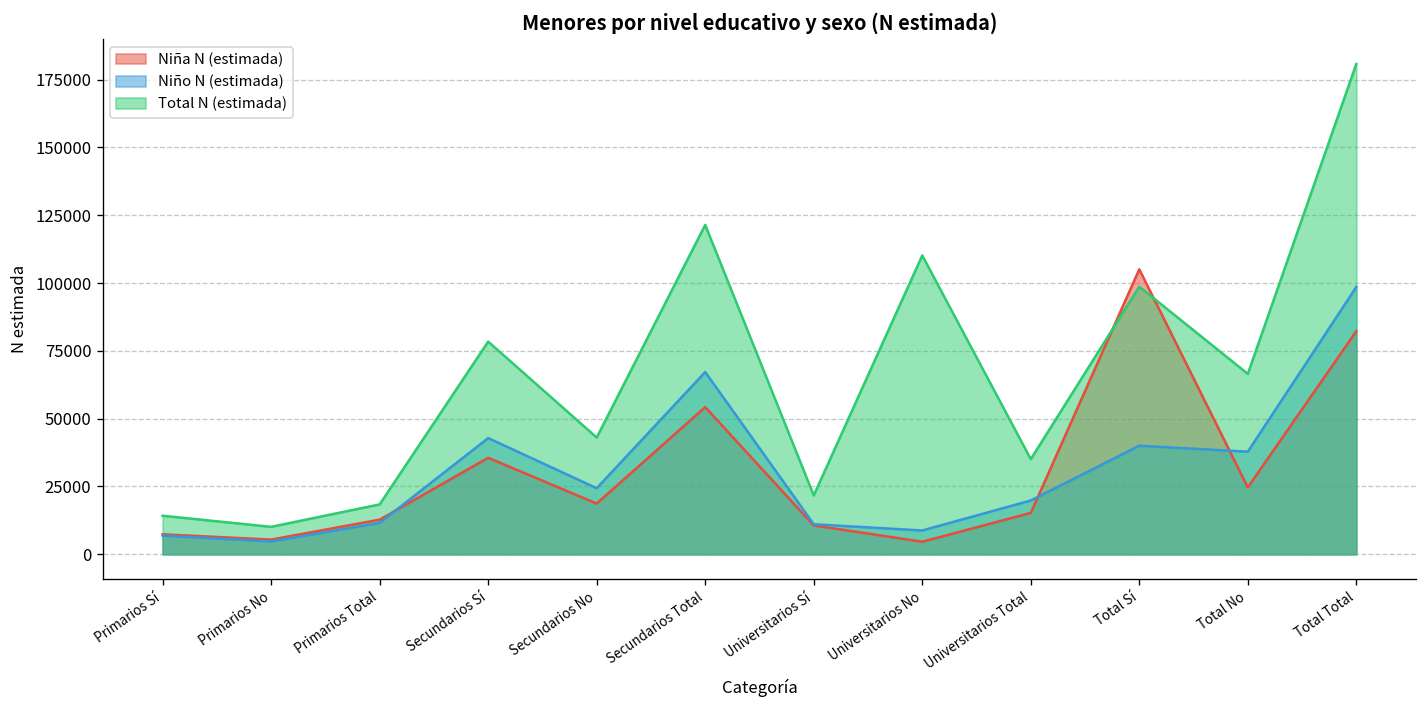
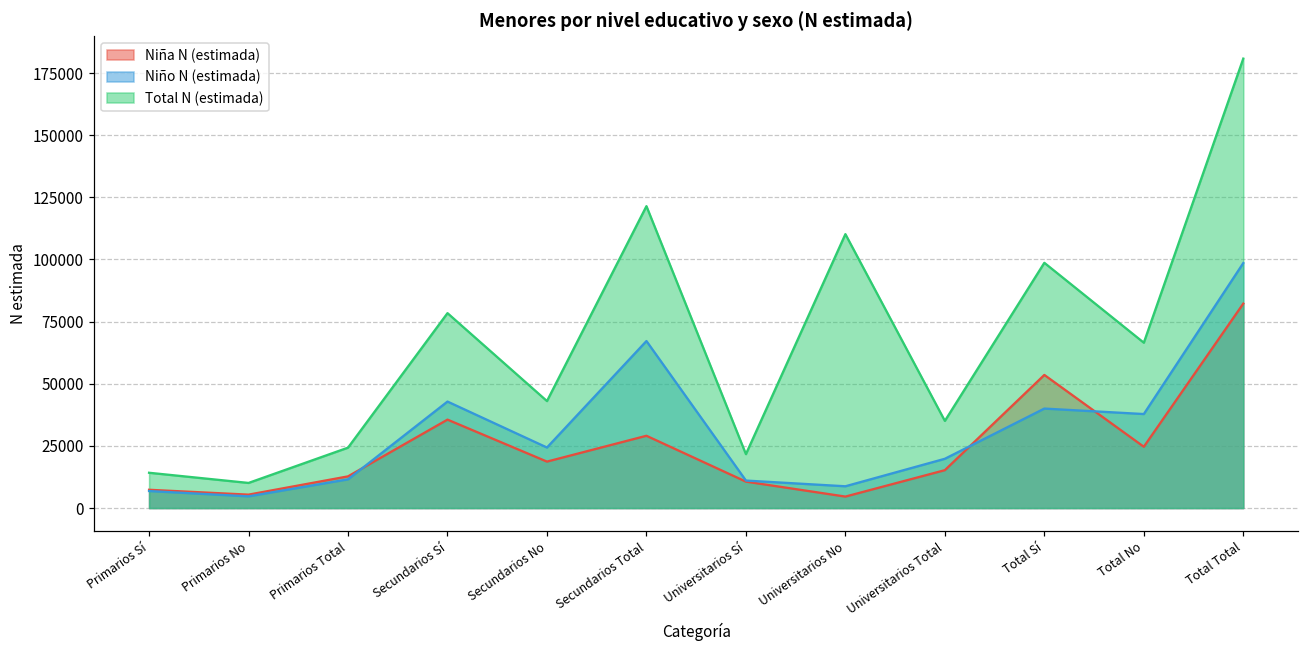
Total N (estimada), Primarios Total: 18000 -> 24000
Niña N (estimada), Secundarios Total: 54000 -> 29000
Niña N (estimada), Total Sí: 105000 -> 54000
